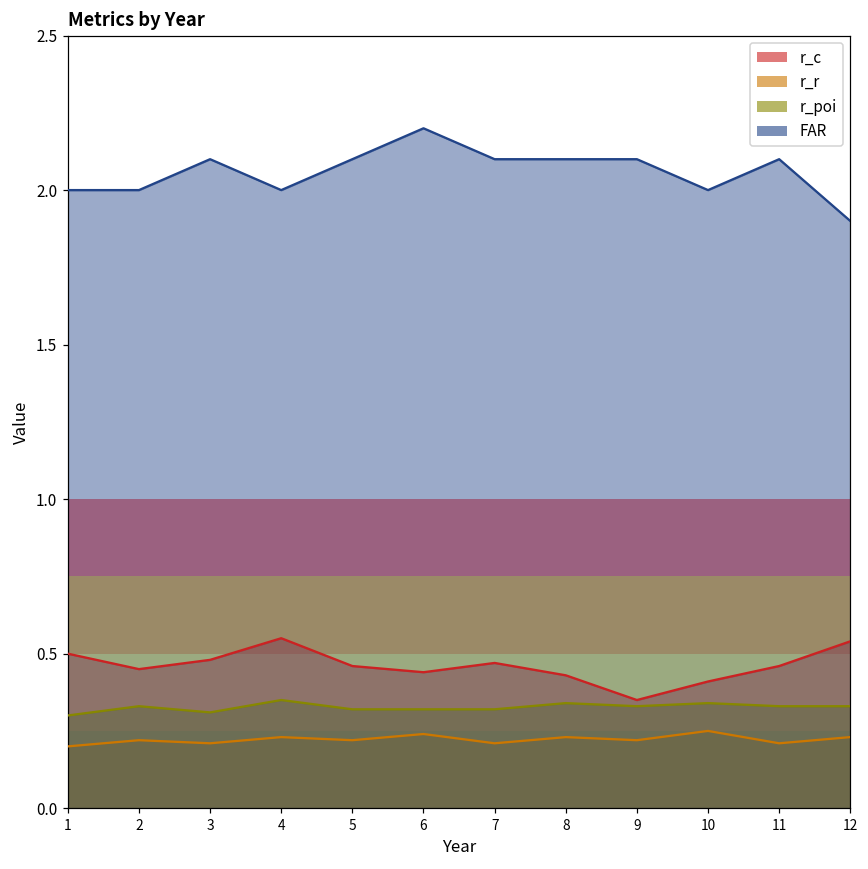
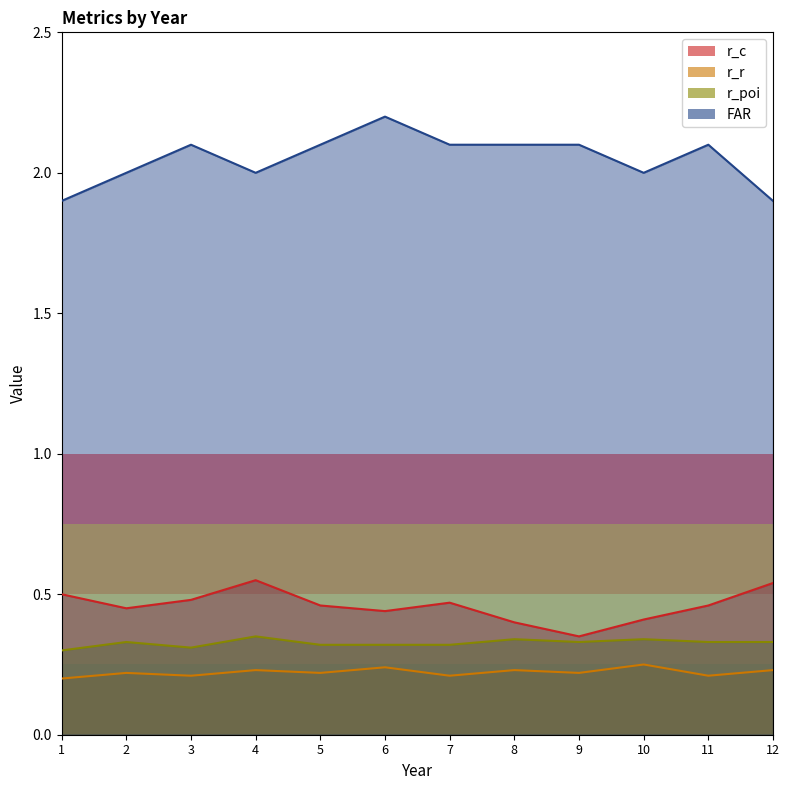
FAR, 1: 2.0 -> 1.9
r_c, 8: 0.43 -> 0.40
